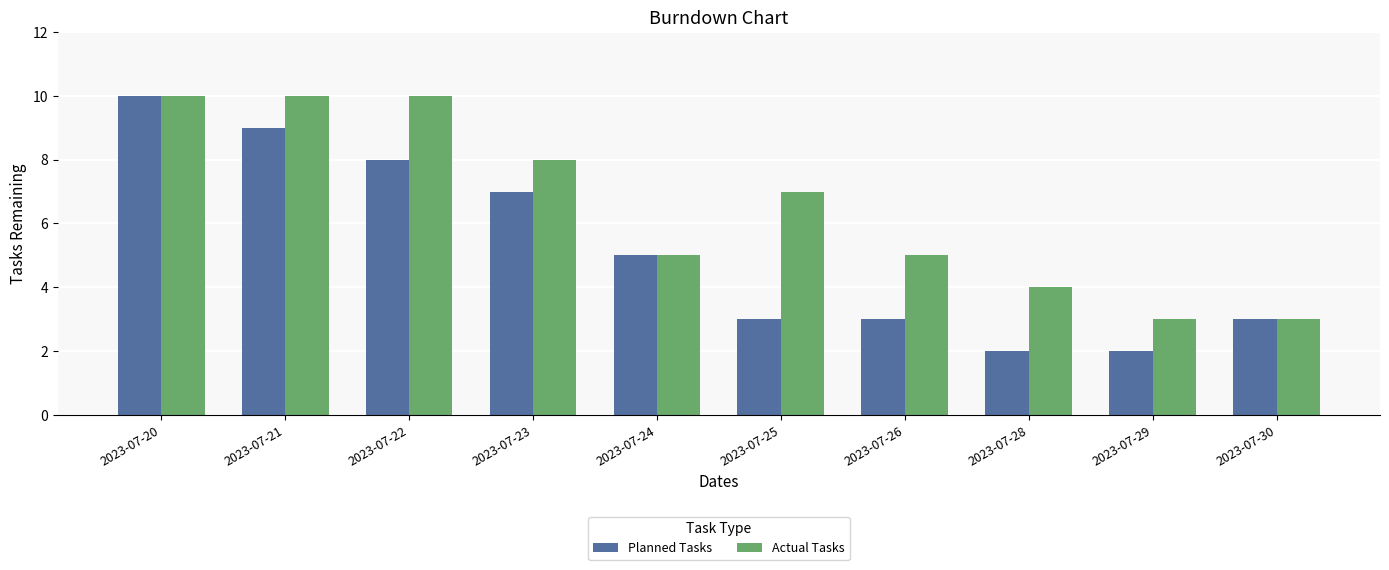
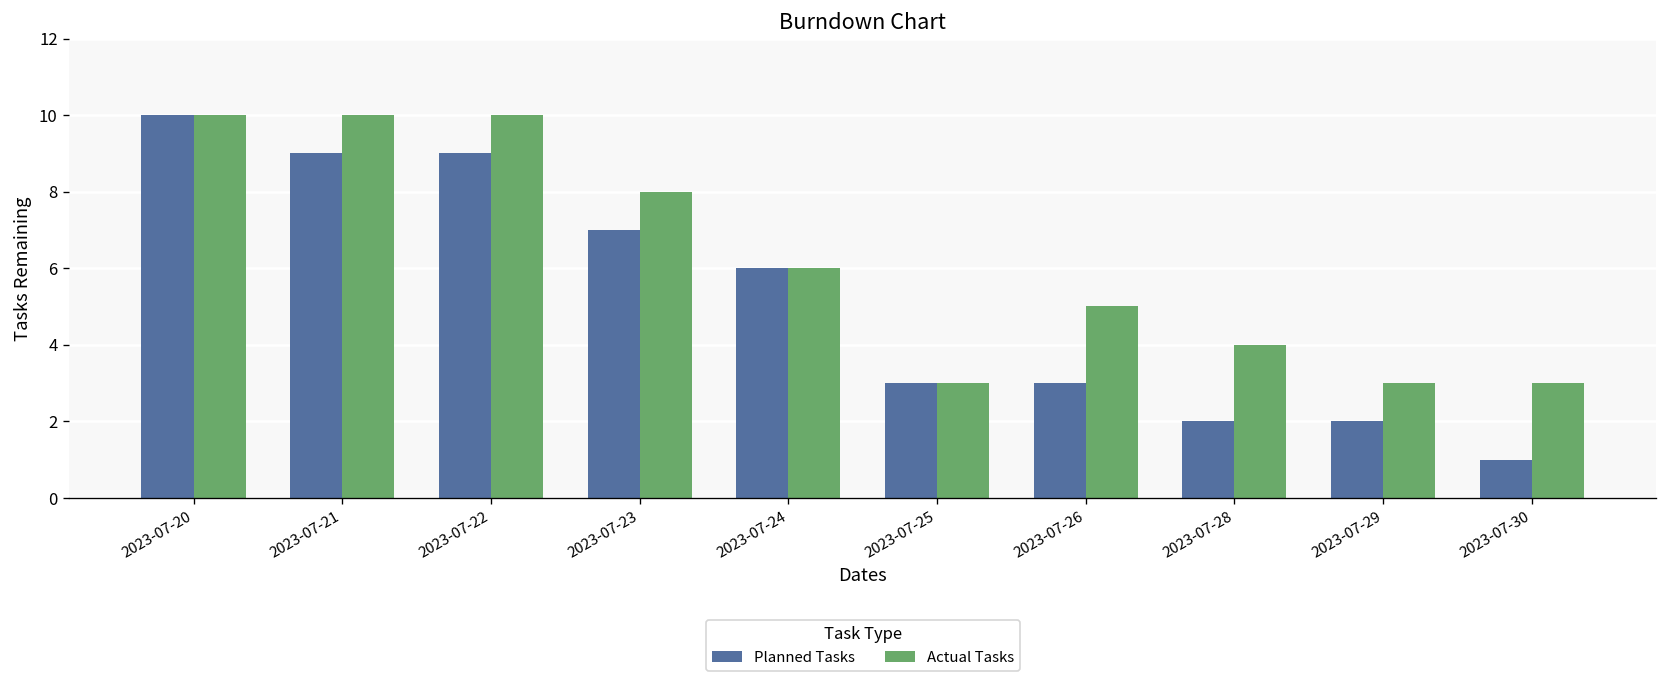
Planned Tasks, 2023-07-22: 8 -> 9
Planned Tasks, 2023-07-24: 5 -> 6
Actual Tasks, 2023-07-24: 5 -> 6
Actual Tasks, 2023-07-25: 7 -> 3
Planned Tasks, 2023-07-30: 3 -> 1
